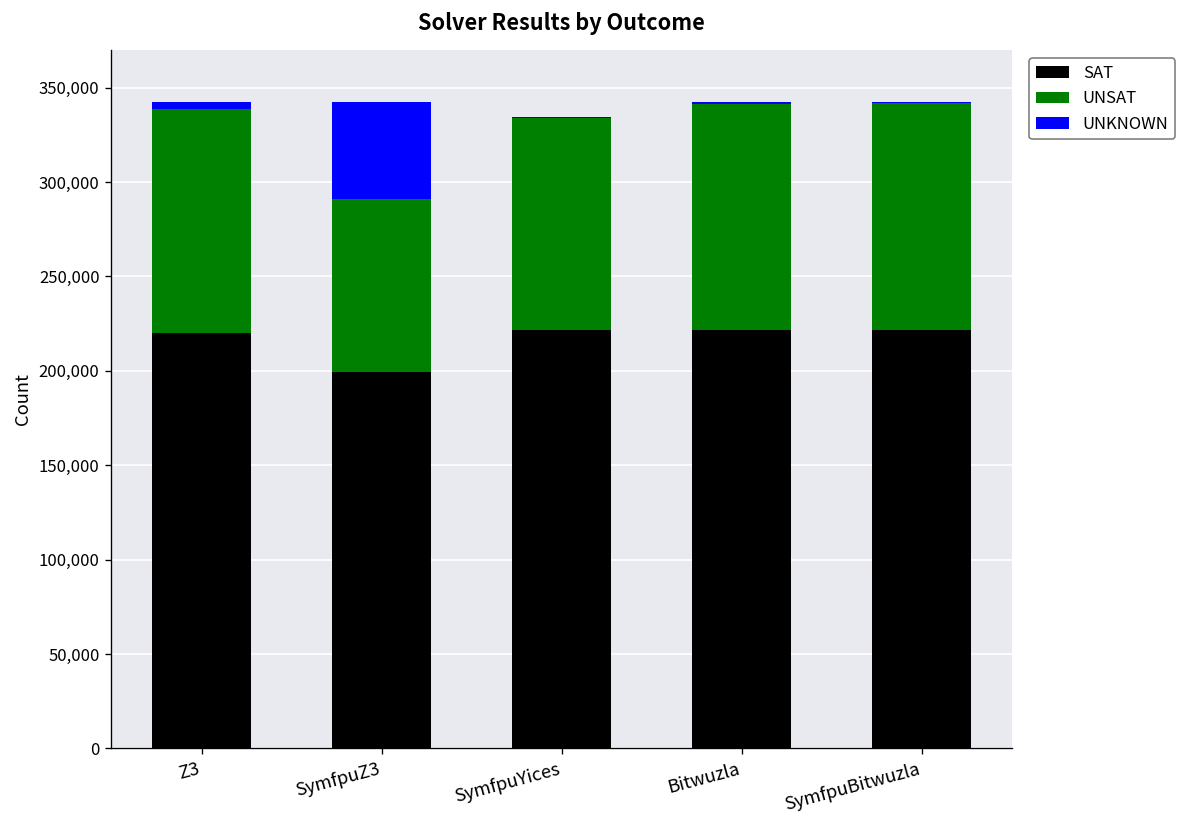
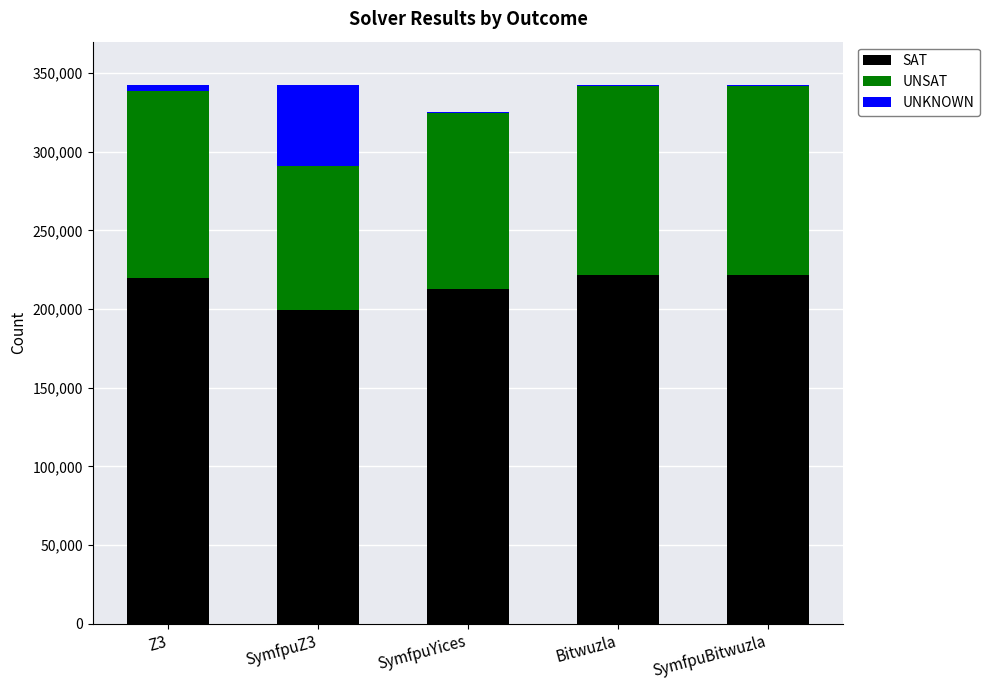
SAT, SymfpuYices: 222,000 -> 213,000
